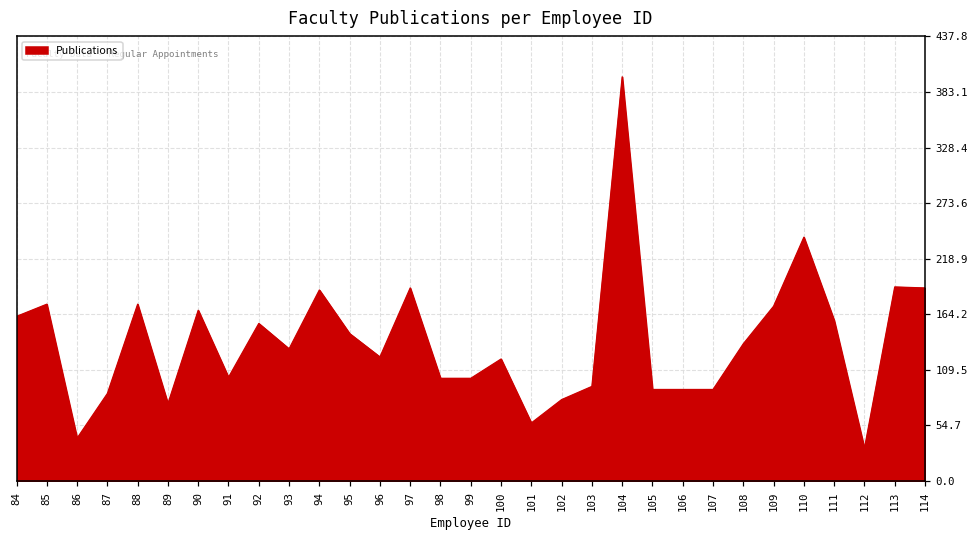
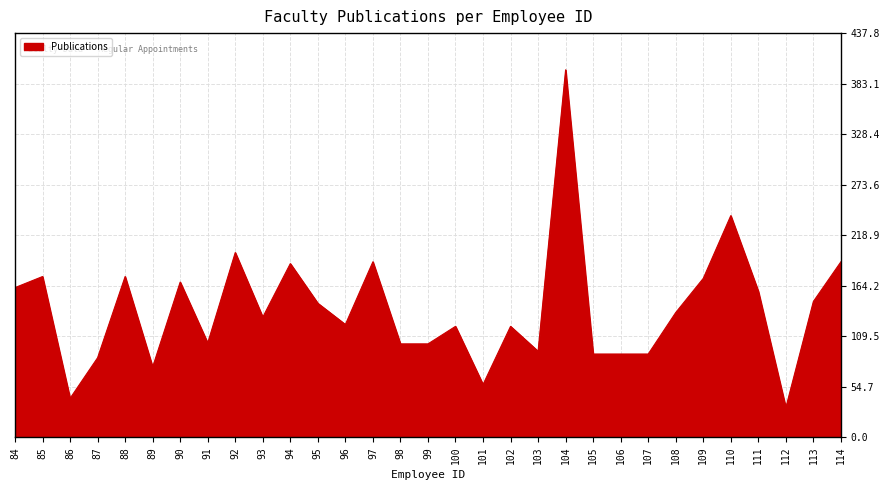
92: 160 -> 200
102: 80 -> 120
113: 190 -> 150
